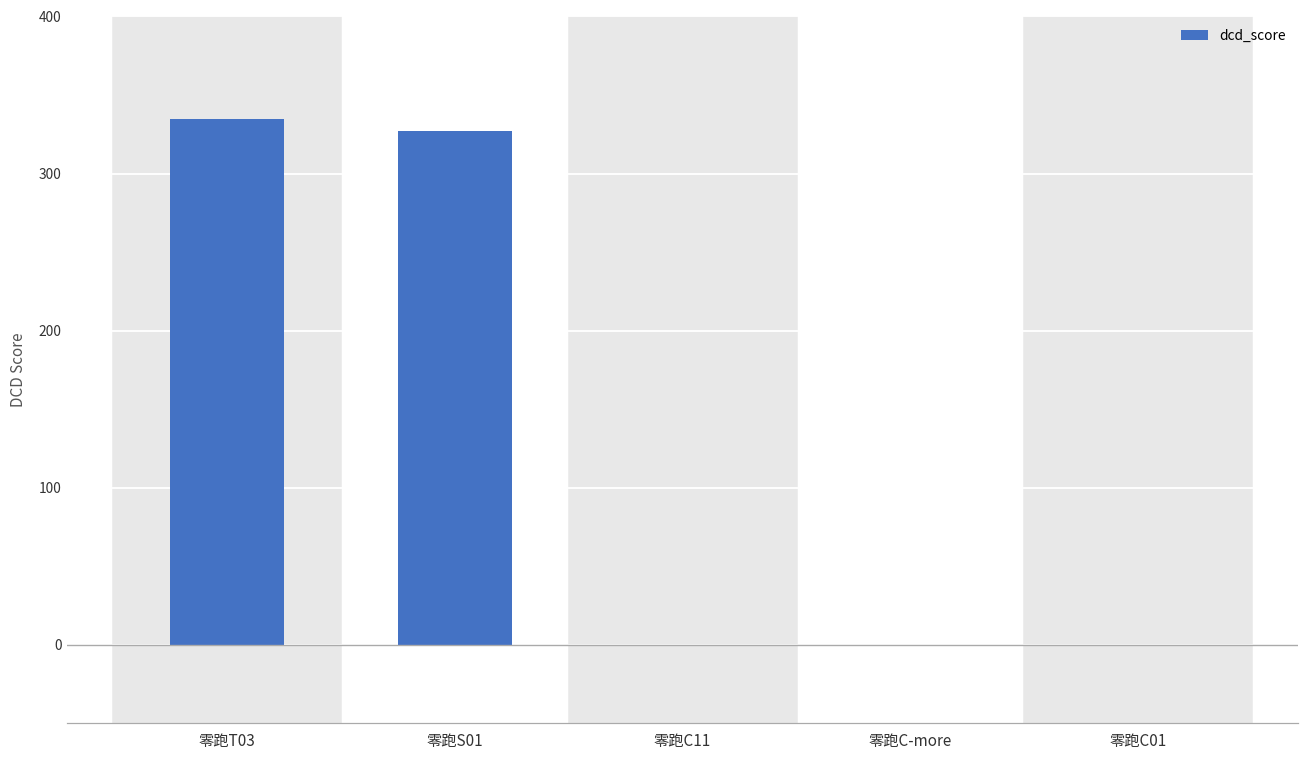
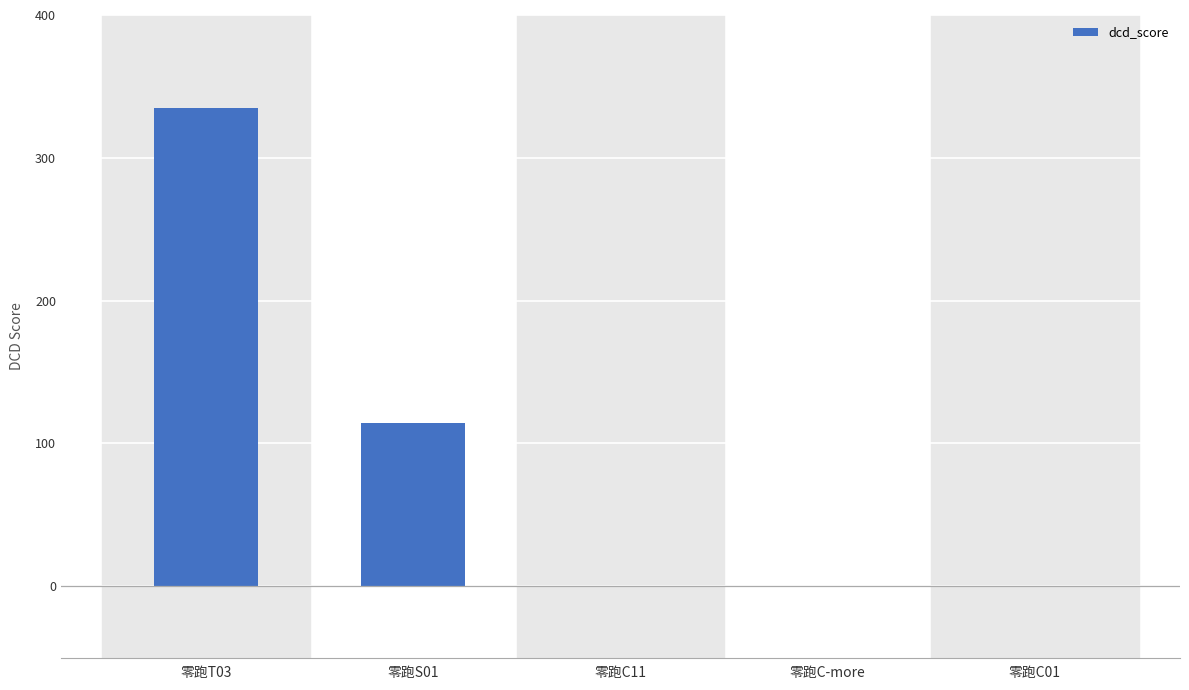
零跑S01: 327 -> 114
